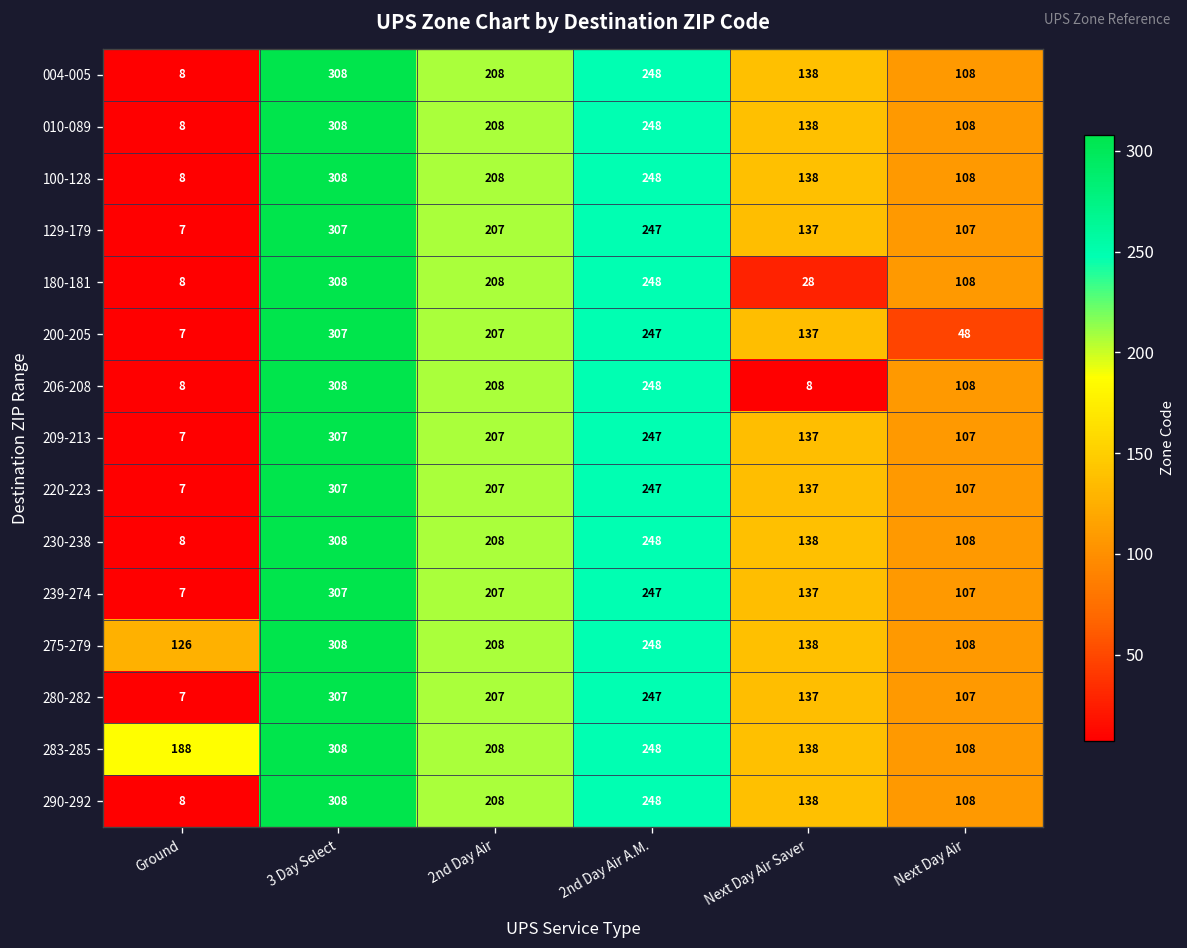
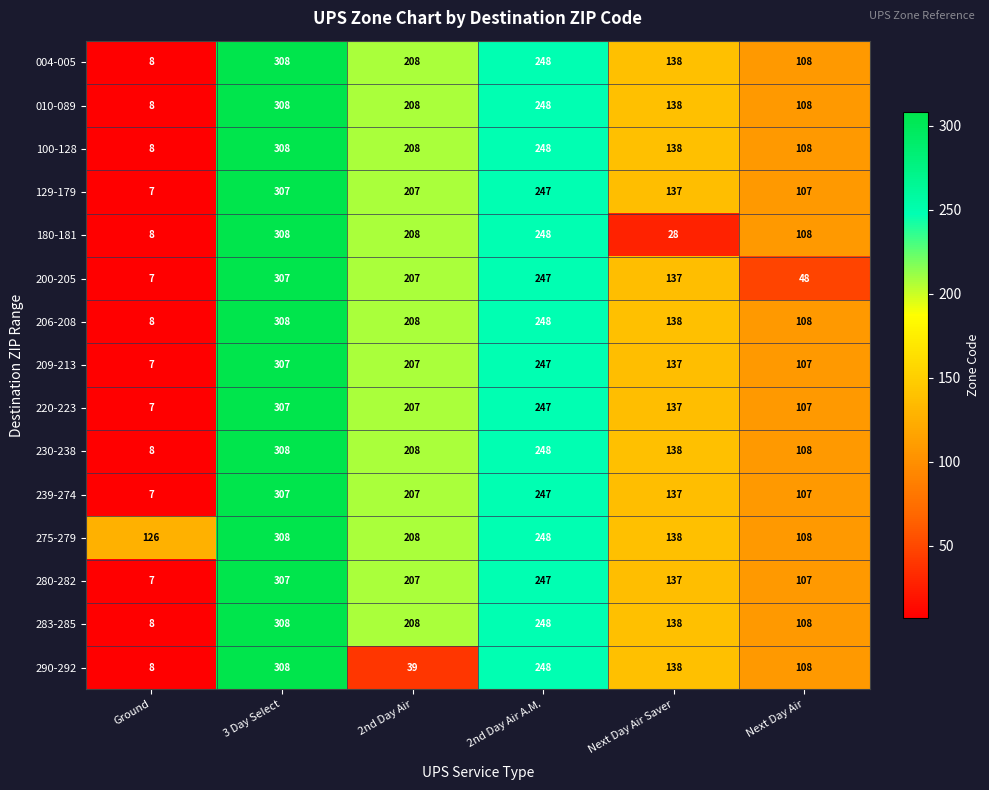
206-208, Next Day Air Saver: 8 -> 138
283-285, Ground: 188 -> 8
290-292, 2nd Day Air: 208 -> 39
